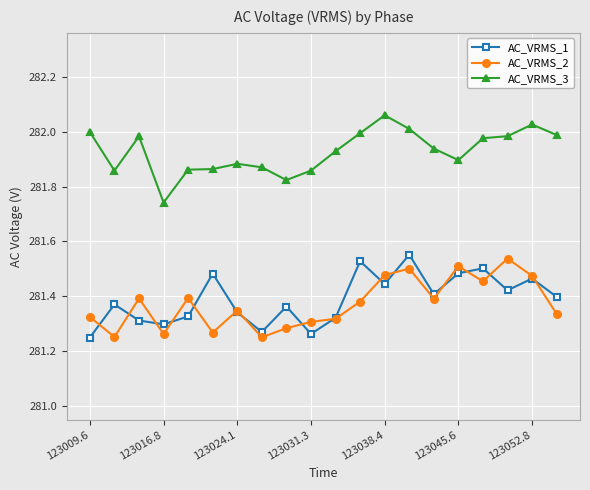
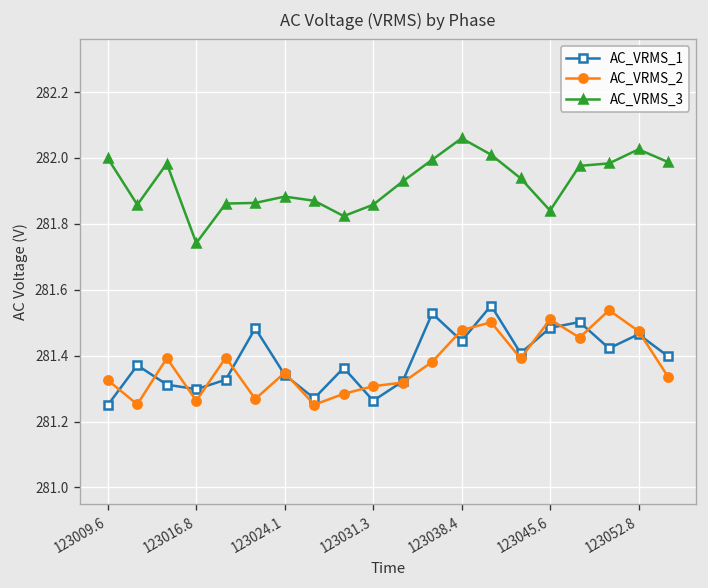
AC_VRMS_3, 123045.6: 281.90 -> 281.84
